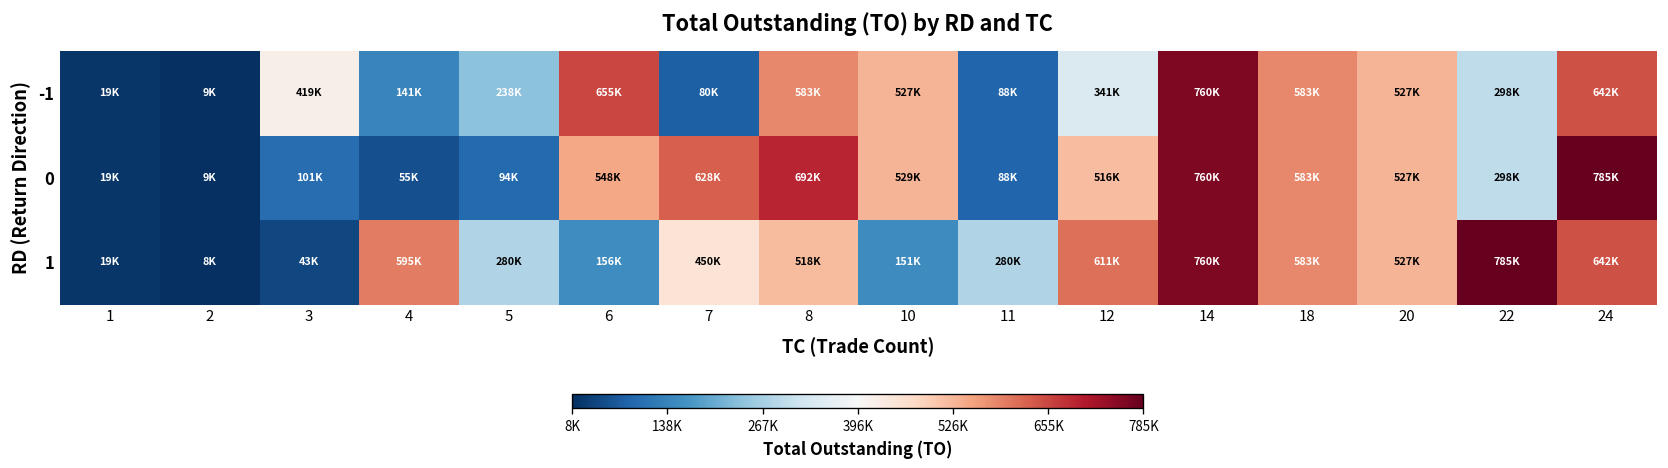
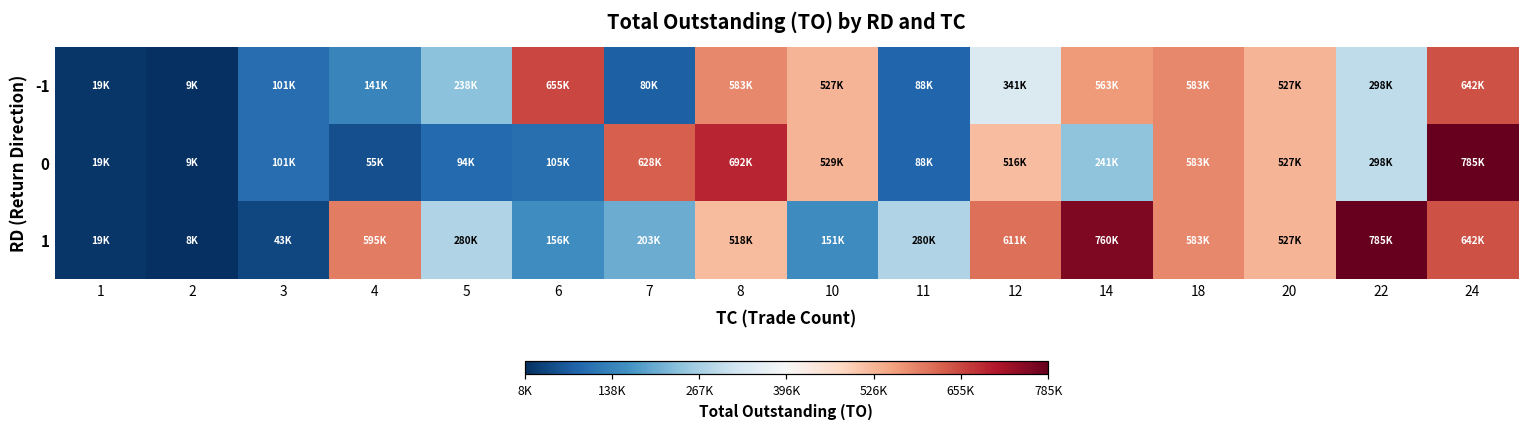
-1, 3: 419K -> 101K
-1, 14: 760K -> 563K
0, 6: 548K -> 105K
0, 14: 760K -> 241K
1, 7: 450K -> 203K
